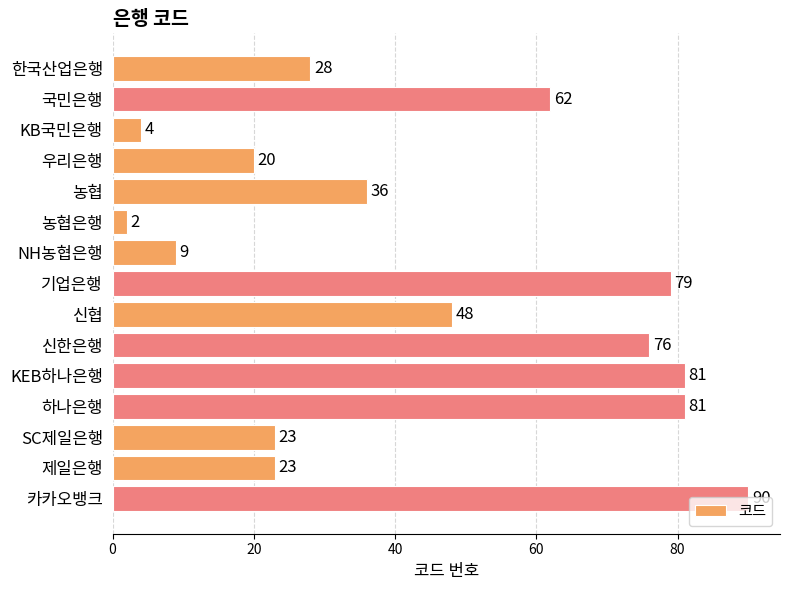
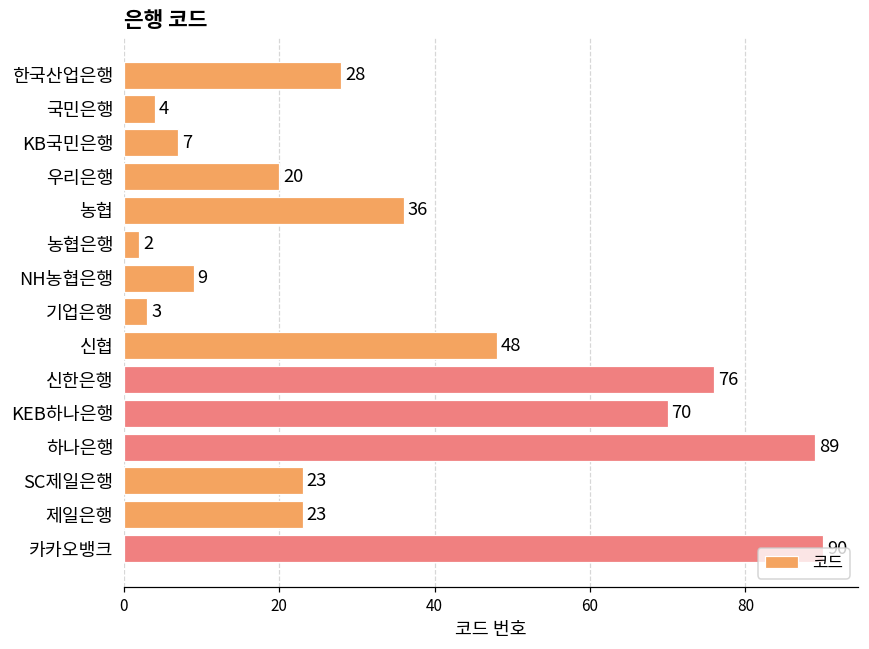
국민은행: 62 -> 4
KB국민은행: 4 -> 7
기업은행: 79 -> 3
KEB하나은행: 81 -> 70
하나은행: 81 -> 89
